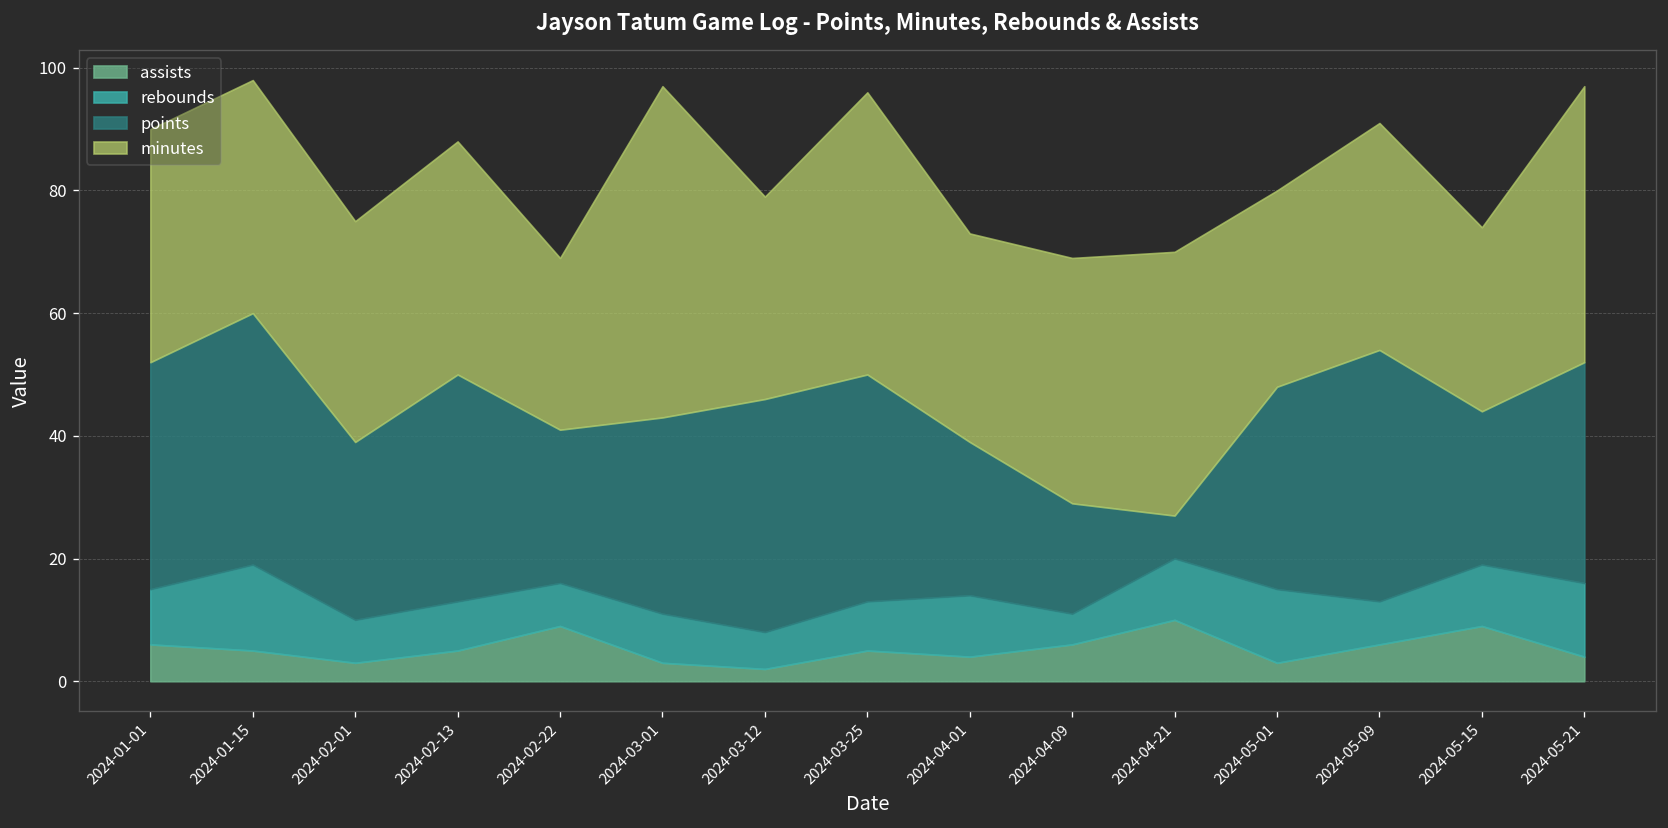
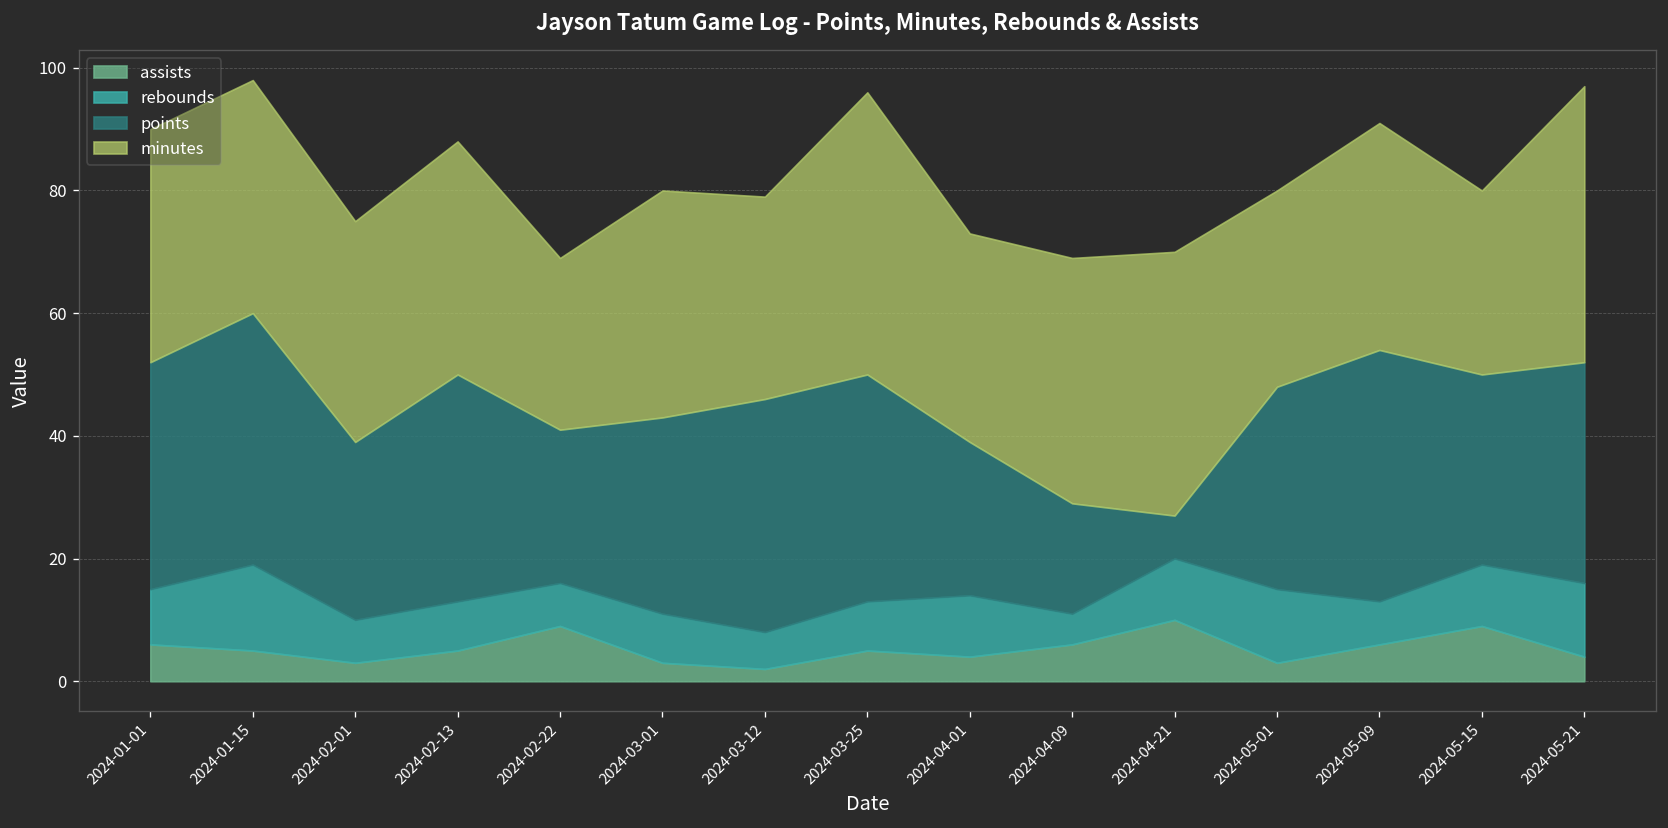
minutes, 2024-03-01: 54 -> 37
points, 2024-05-15: 25 -> 31
